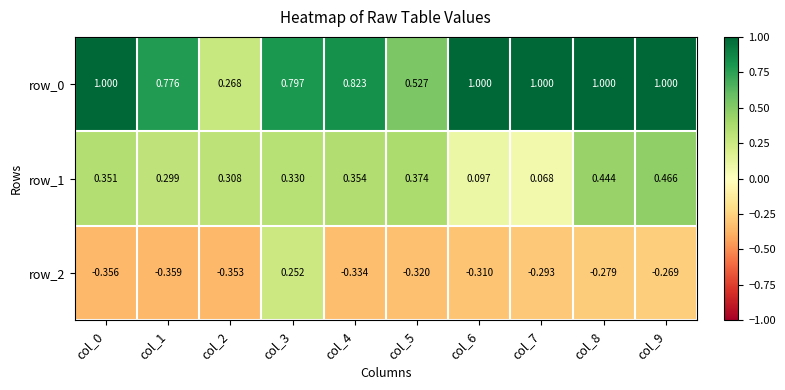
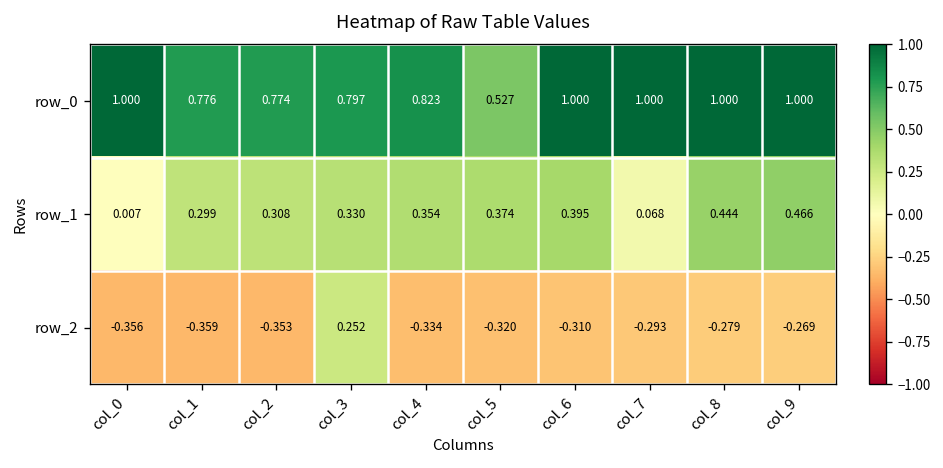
row_0, col_2: 0.268 -> 0.774
row_1, col_0: 0.351 -> 0.007
row_1, col_6: 0.097 -> 0.395
